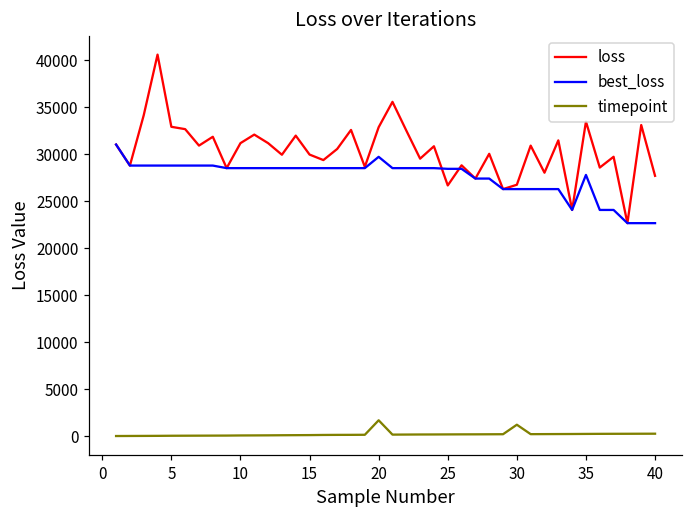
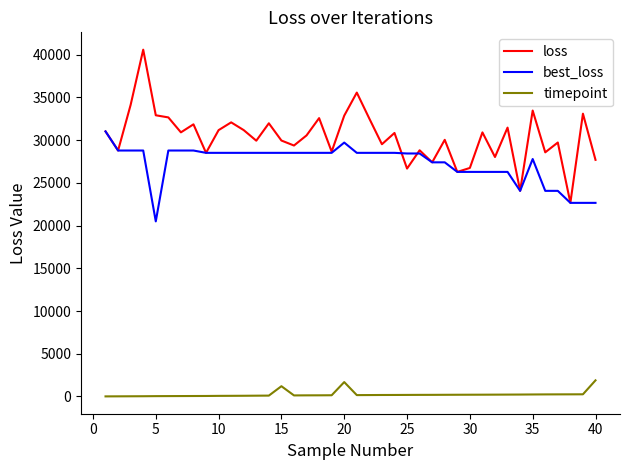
best_loss, 5: 29000 -> 20000
timepoint, 15: 0 -> 1000
timepoint, 30: 1000 -> 0
timepoint, 40: 0 -> 2000
